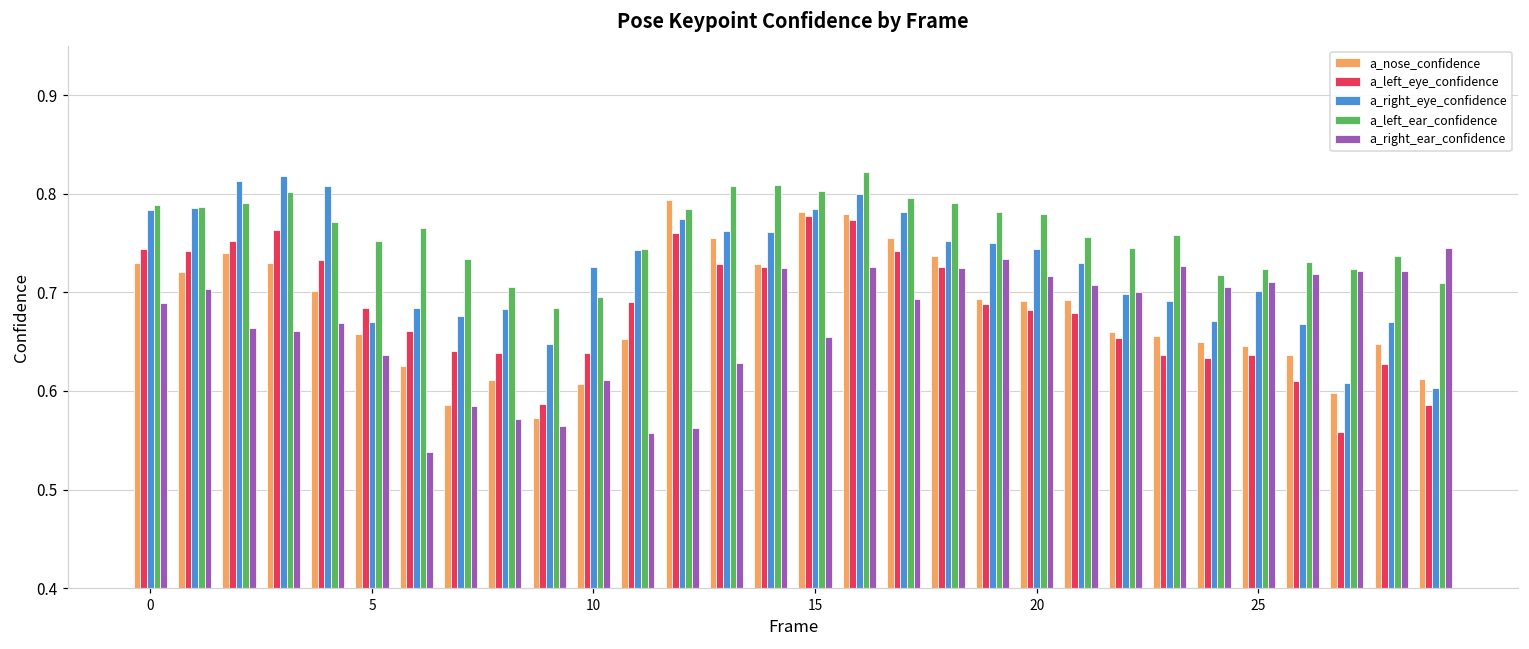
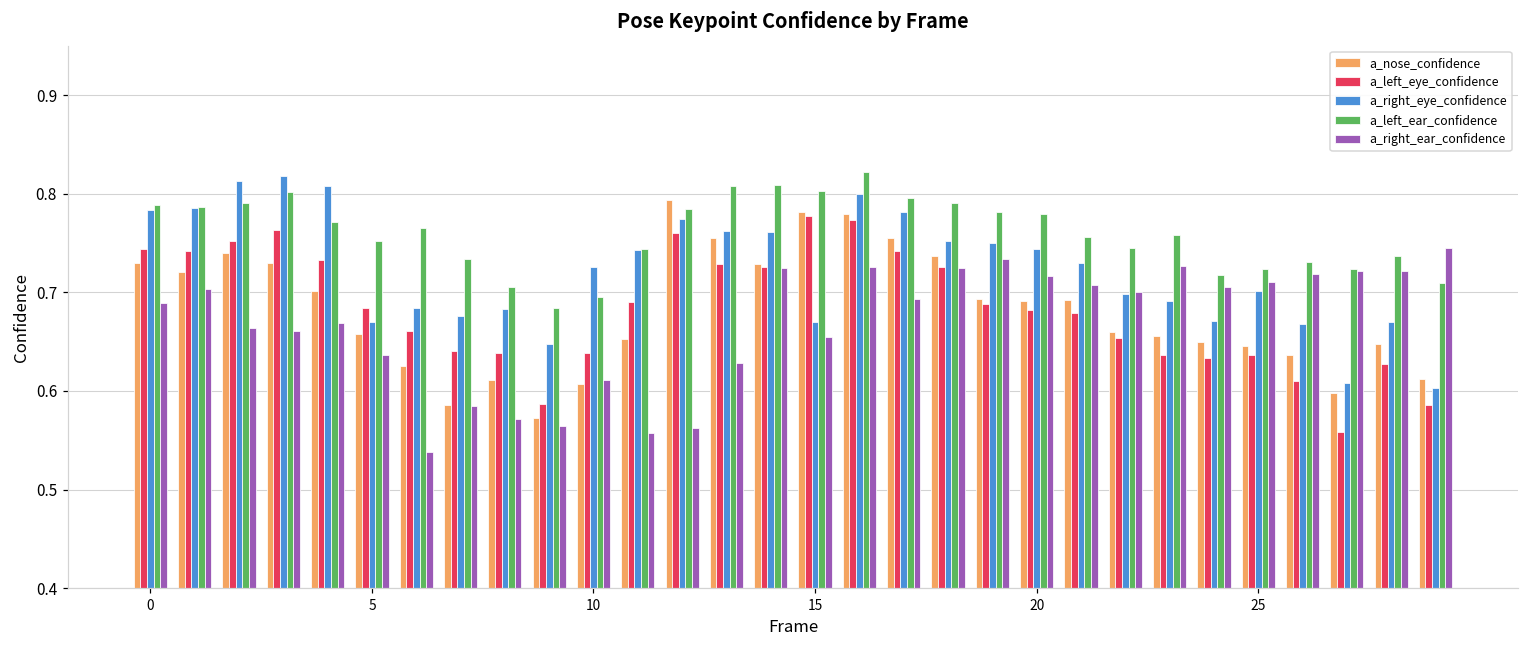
a_right_eye_confidence, 15: 0.78 -> 0.67
